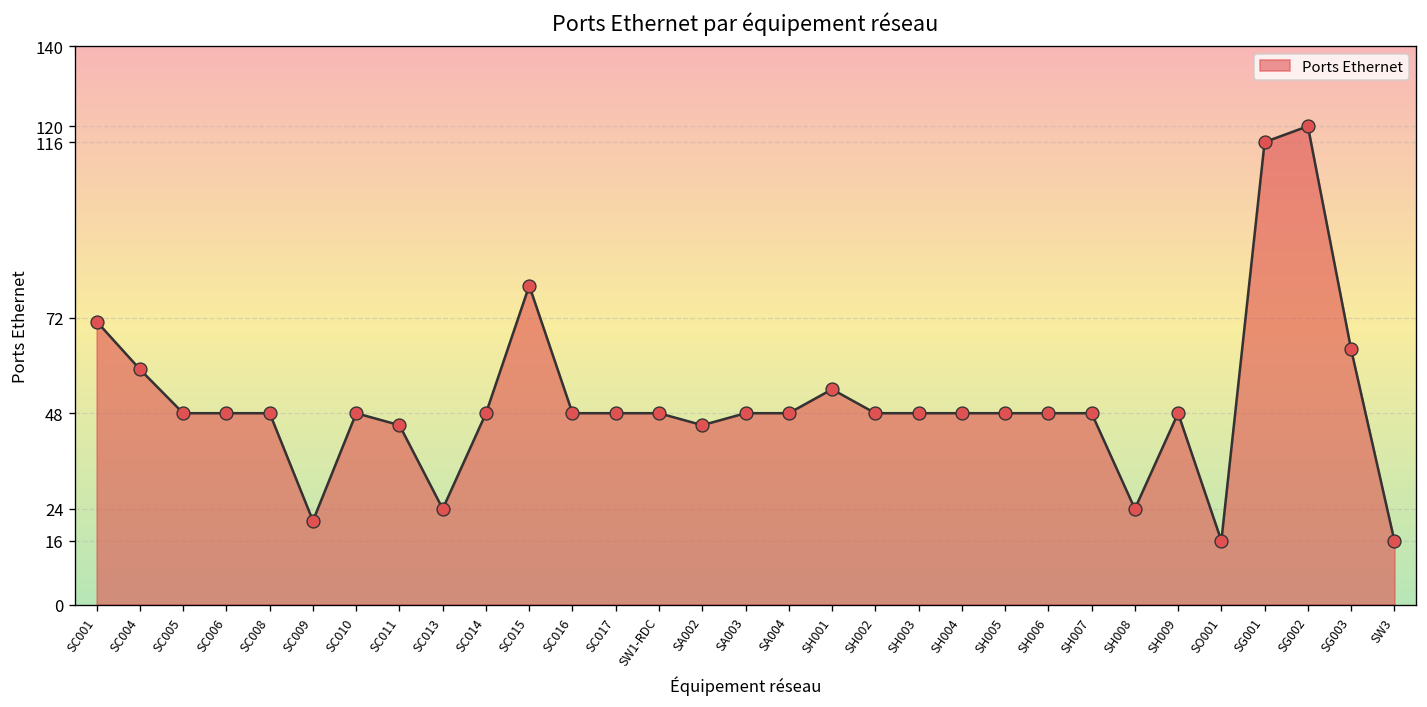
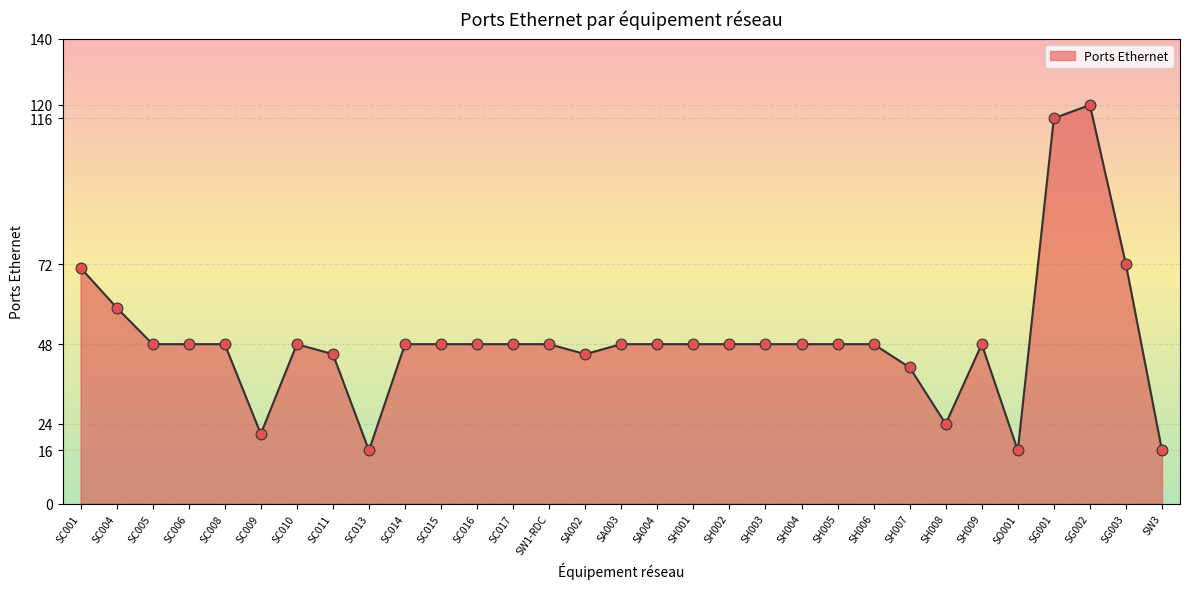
SC013: 24 -> 16
SC015: 80 -> 48
SH001: 54 -> 48
SH007: 48 -> 41
SG003: 64 -> 72
